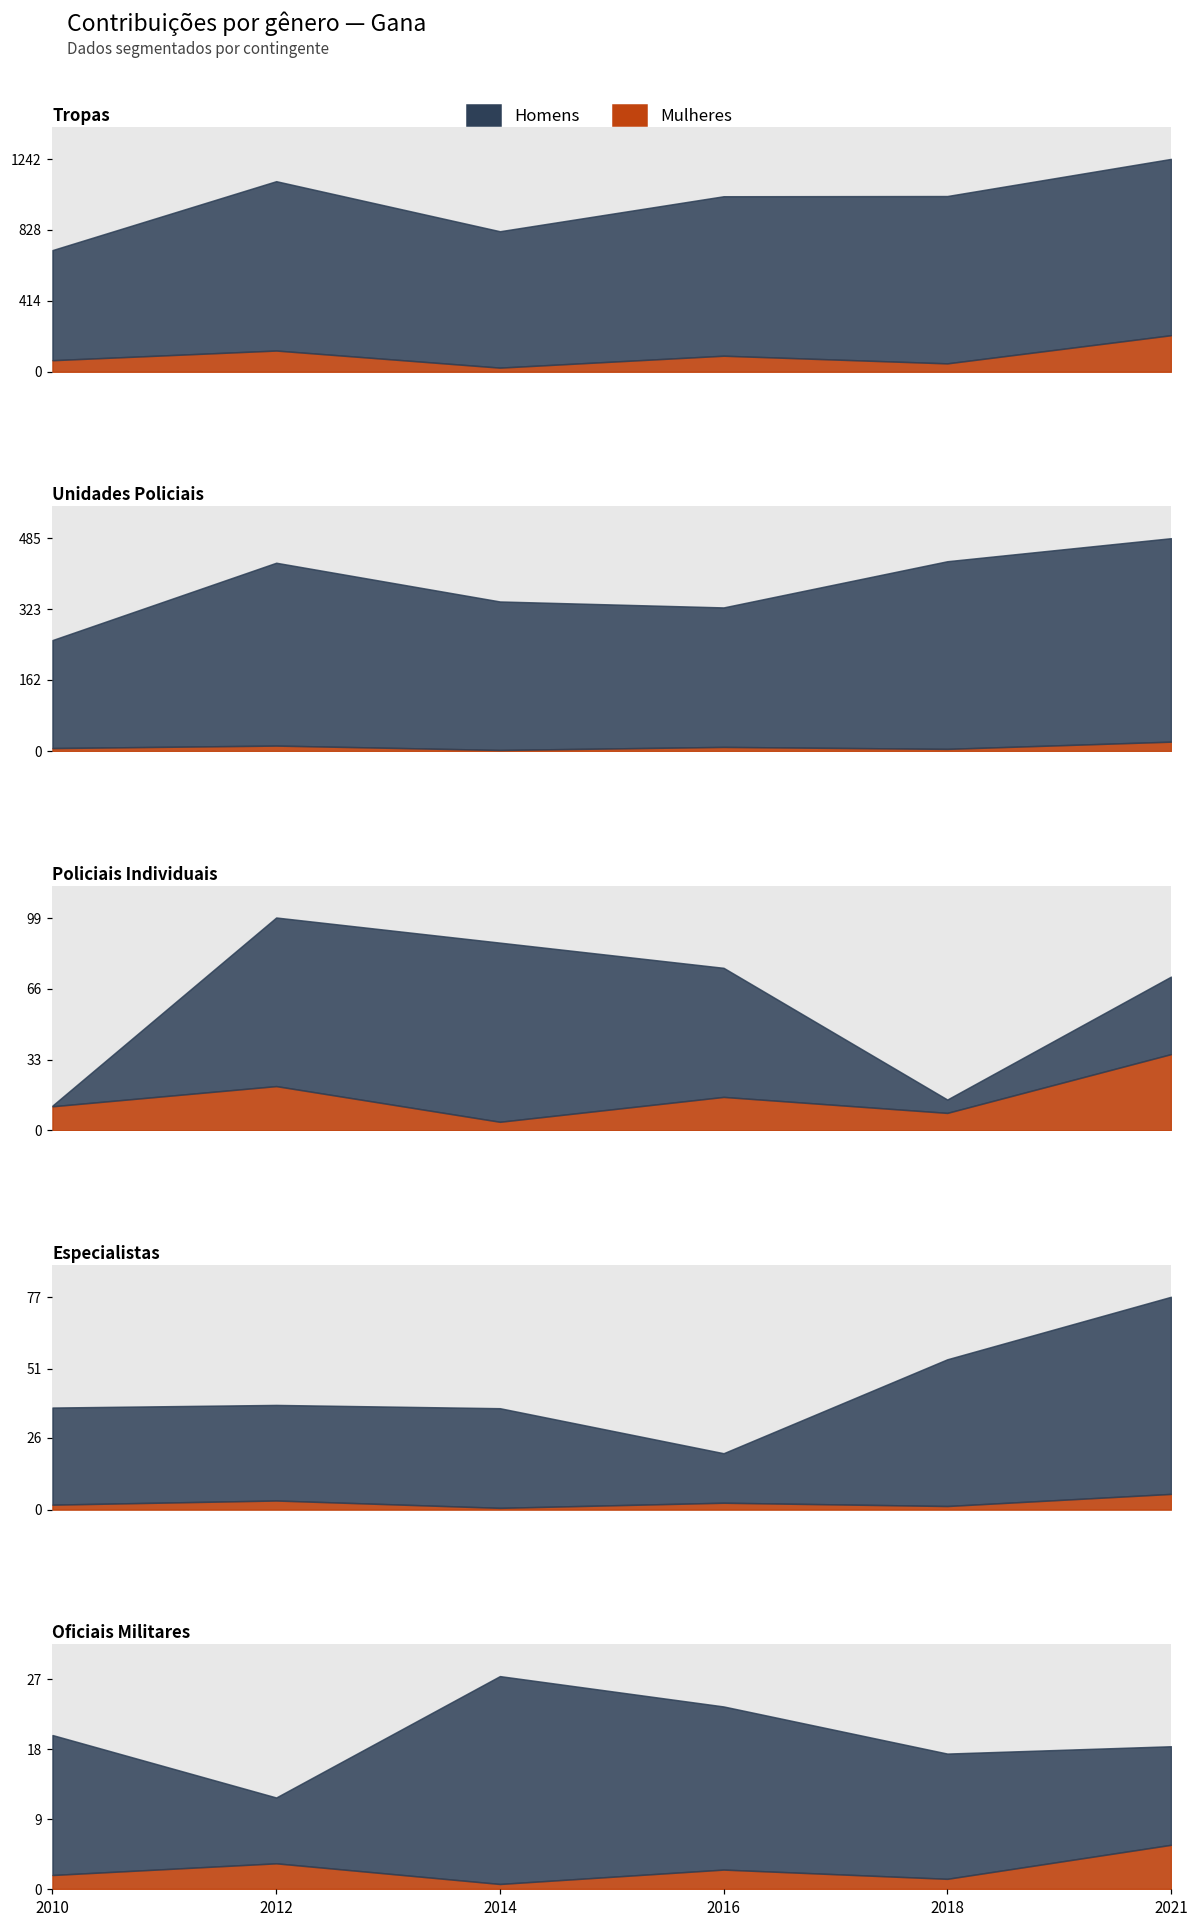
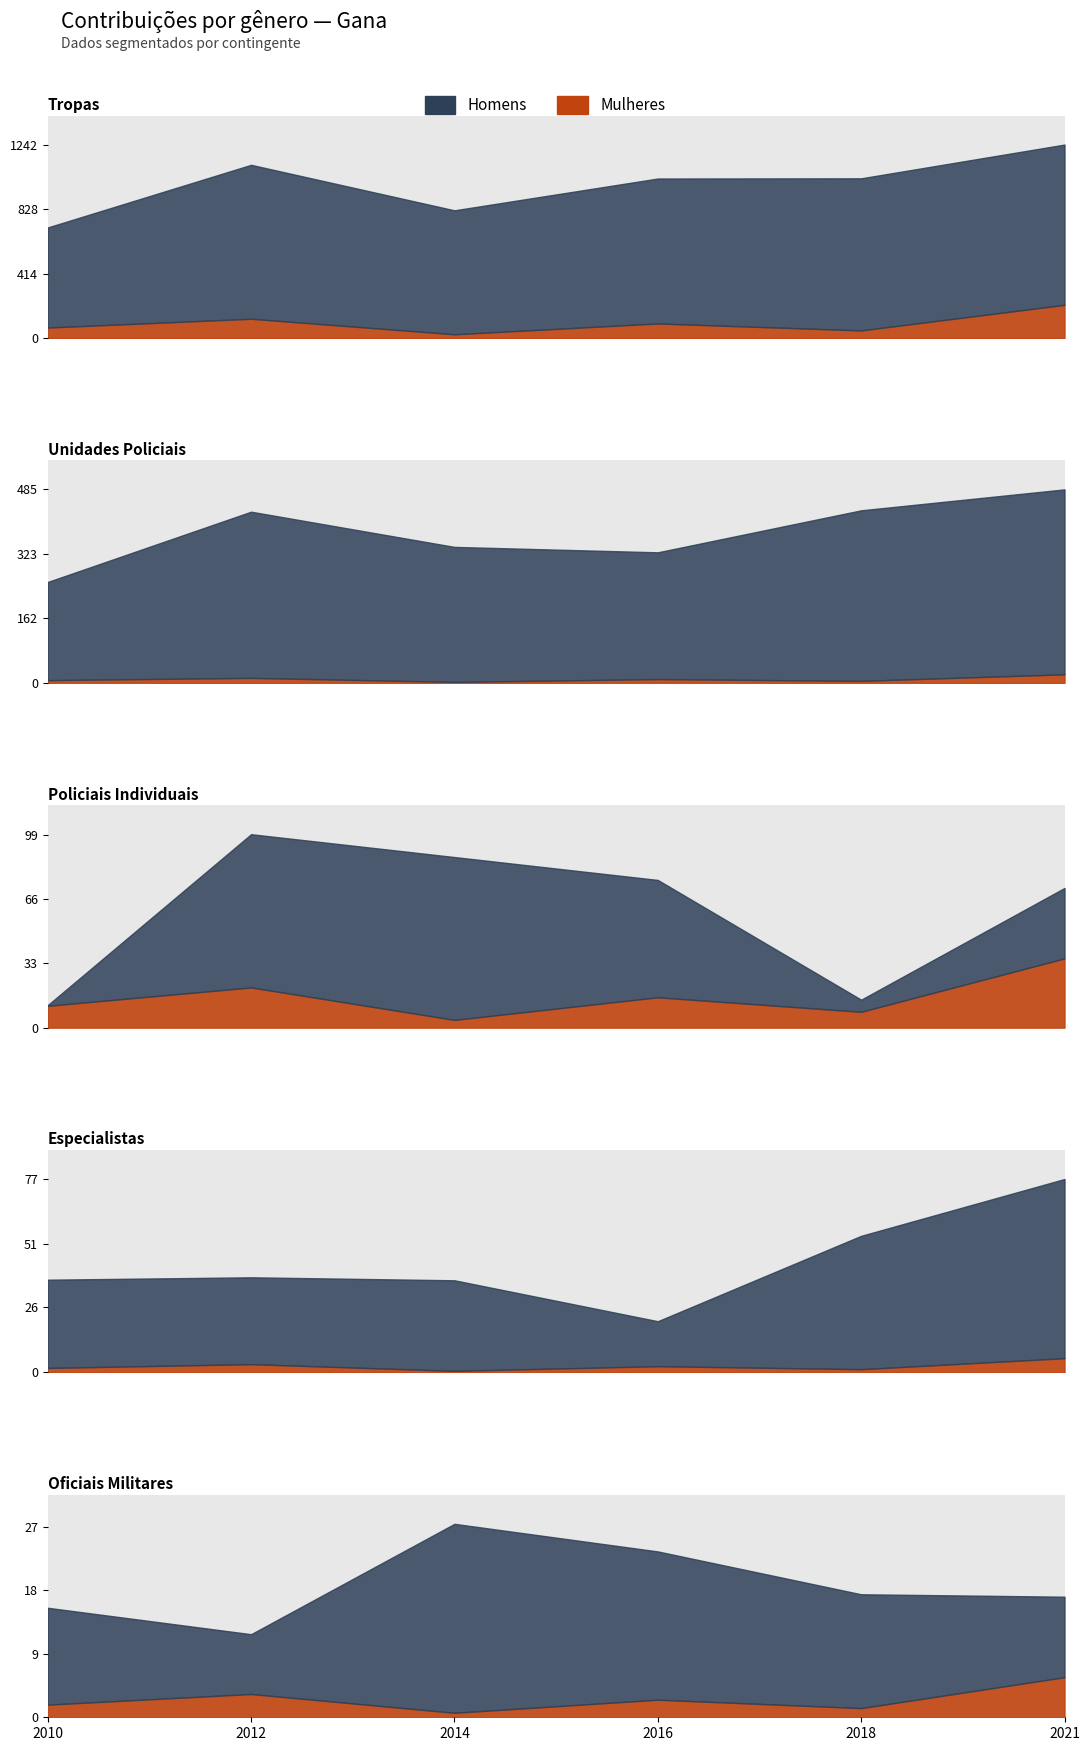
Oficiais Militares, Homens, 2010: 18 -> 14
Oficiais Militares, Homens, 2021: 13 -> 11
